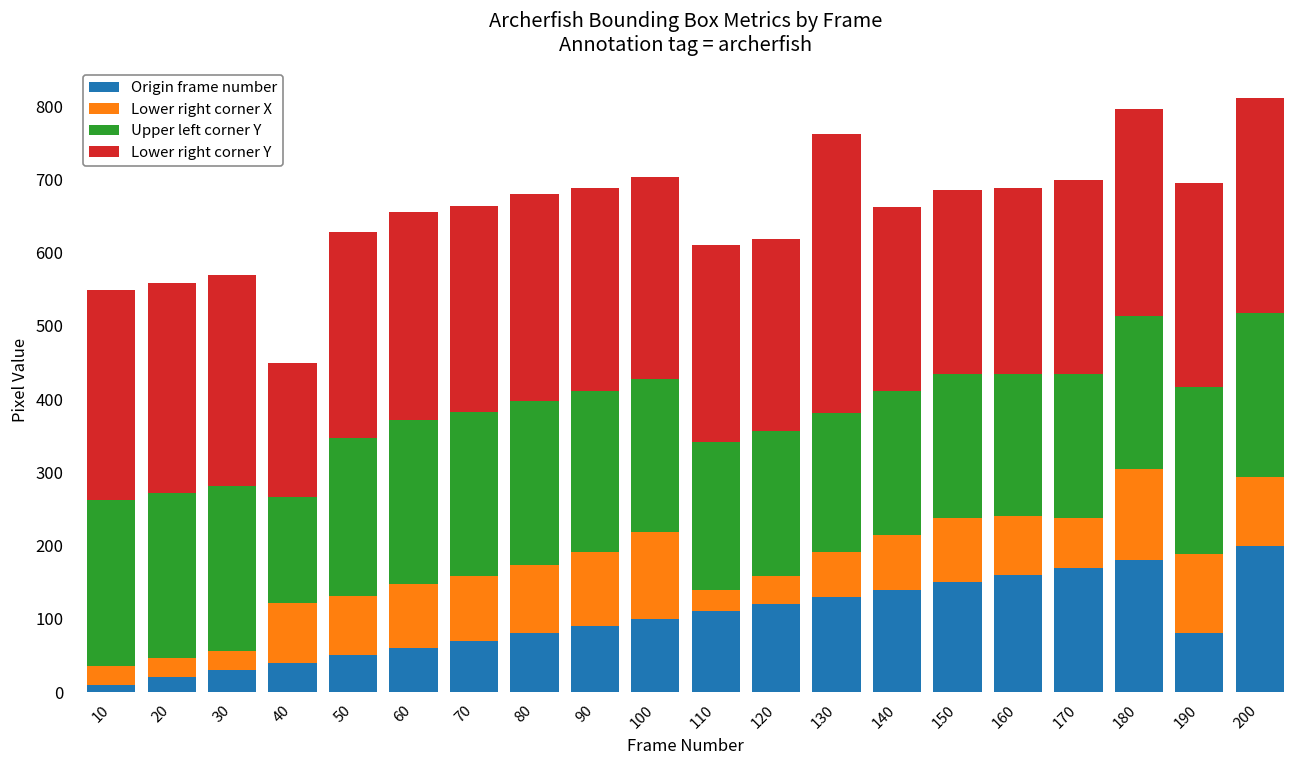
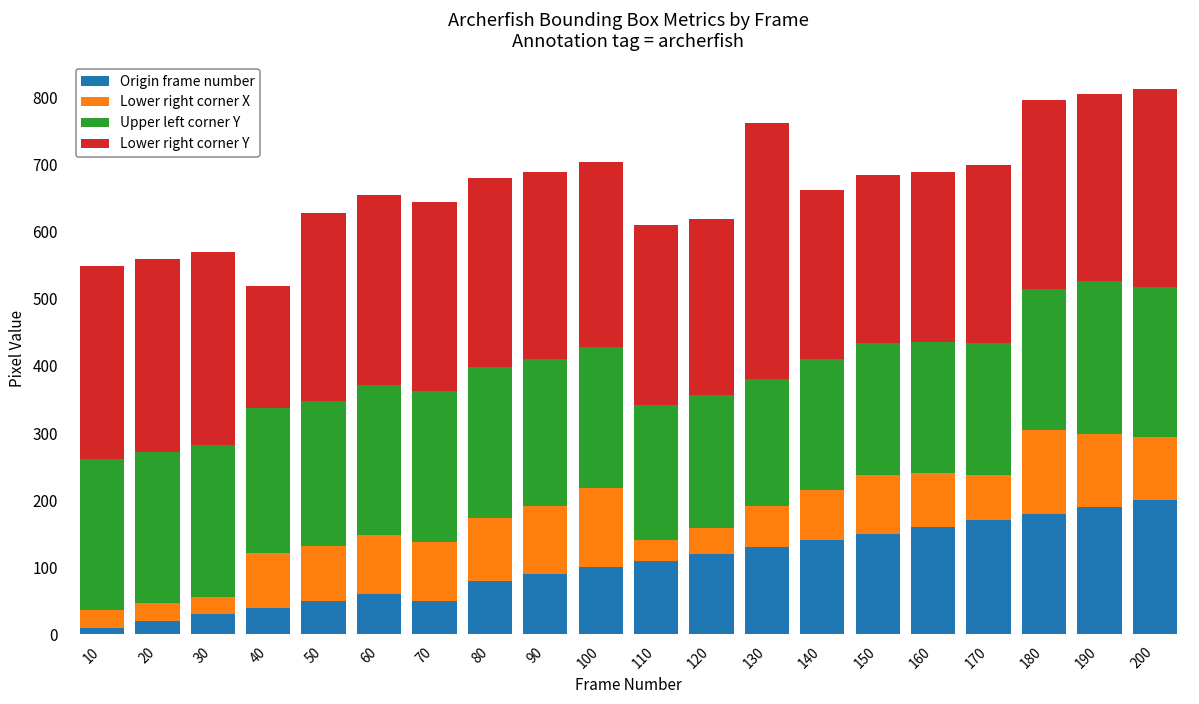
Upper left corner Y, 40: 150 -> 220
Origin frame number, 70: 70 -> 50
Origin frame number, 190: 80 -> 190
